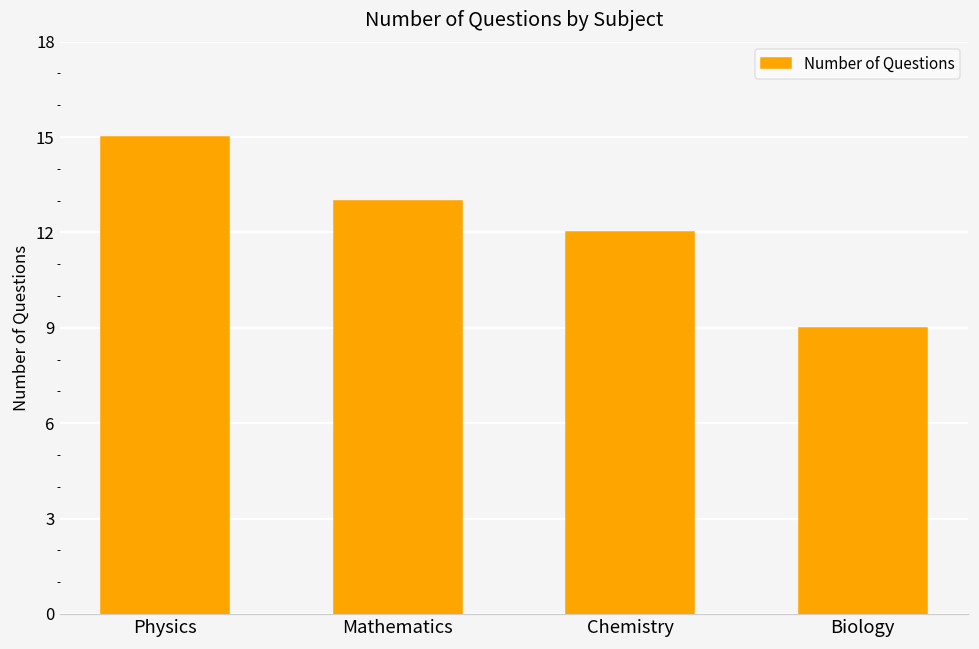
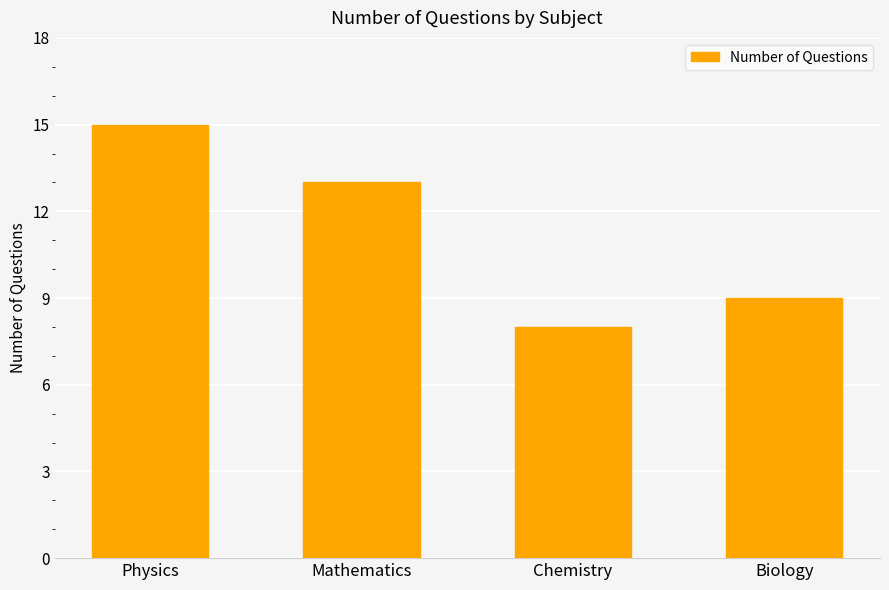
Chemistry: 12 -> 8
